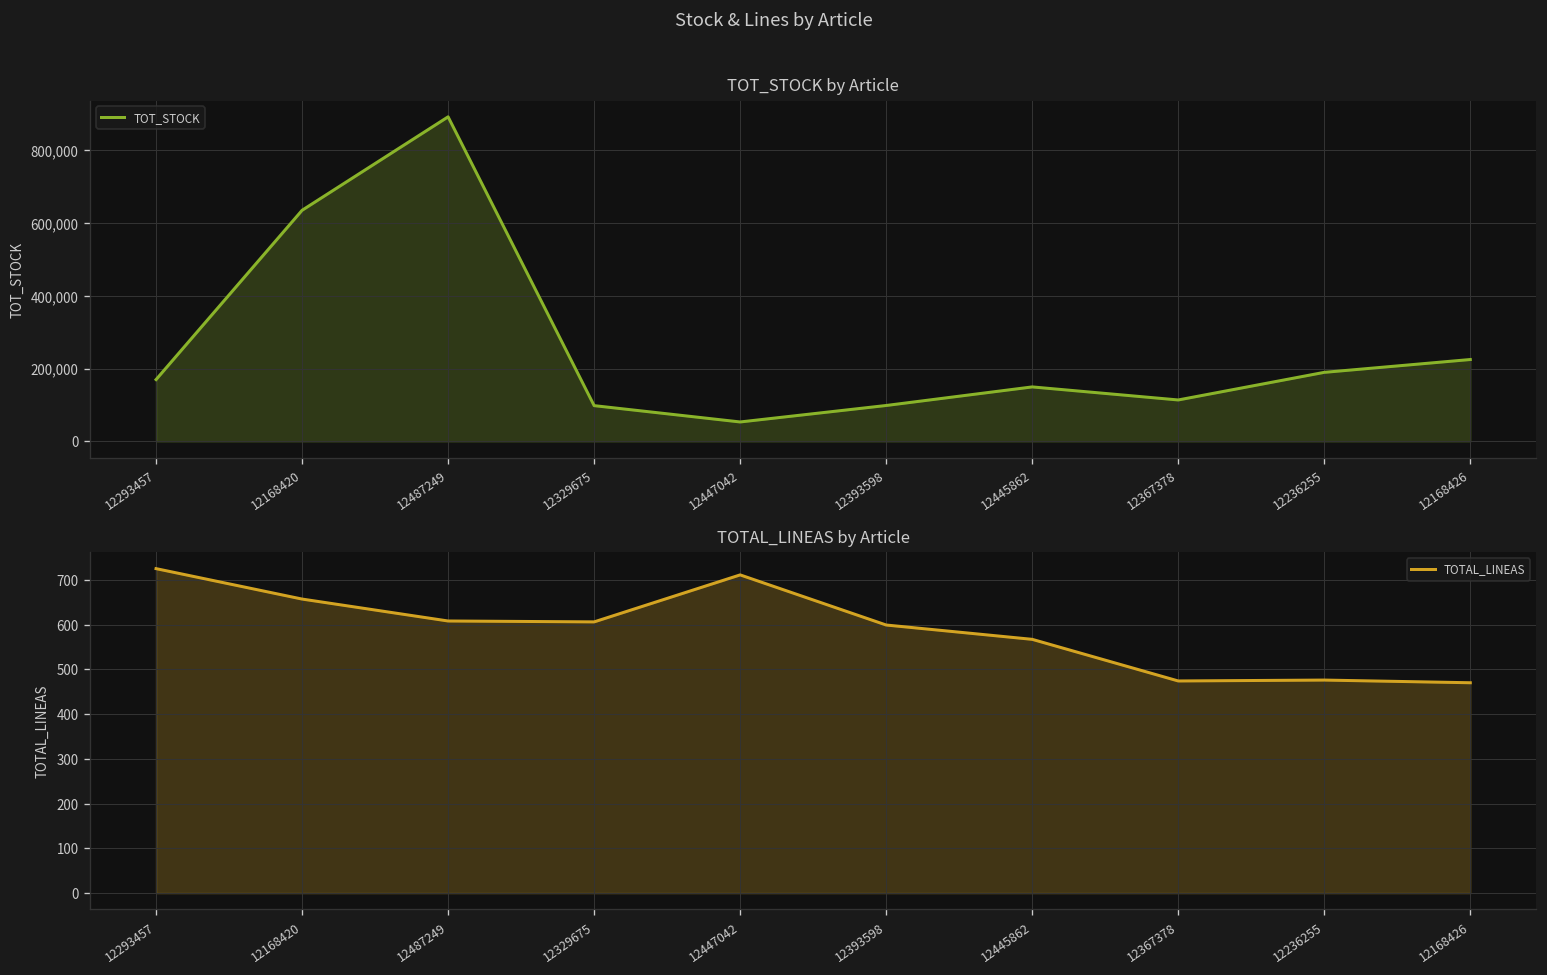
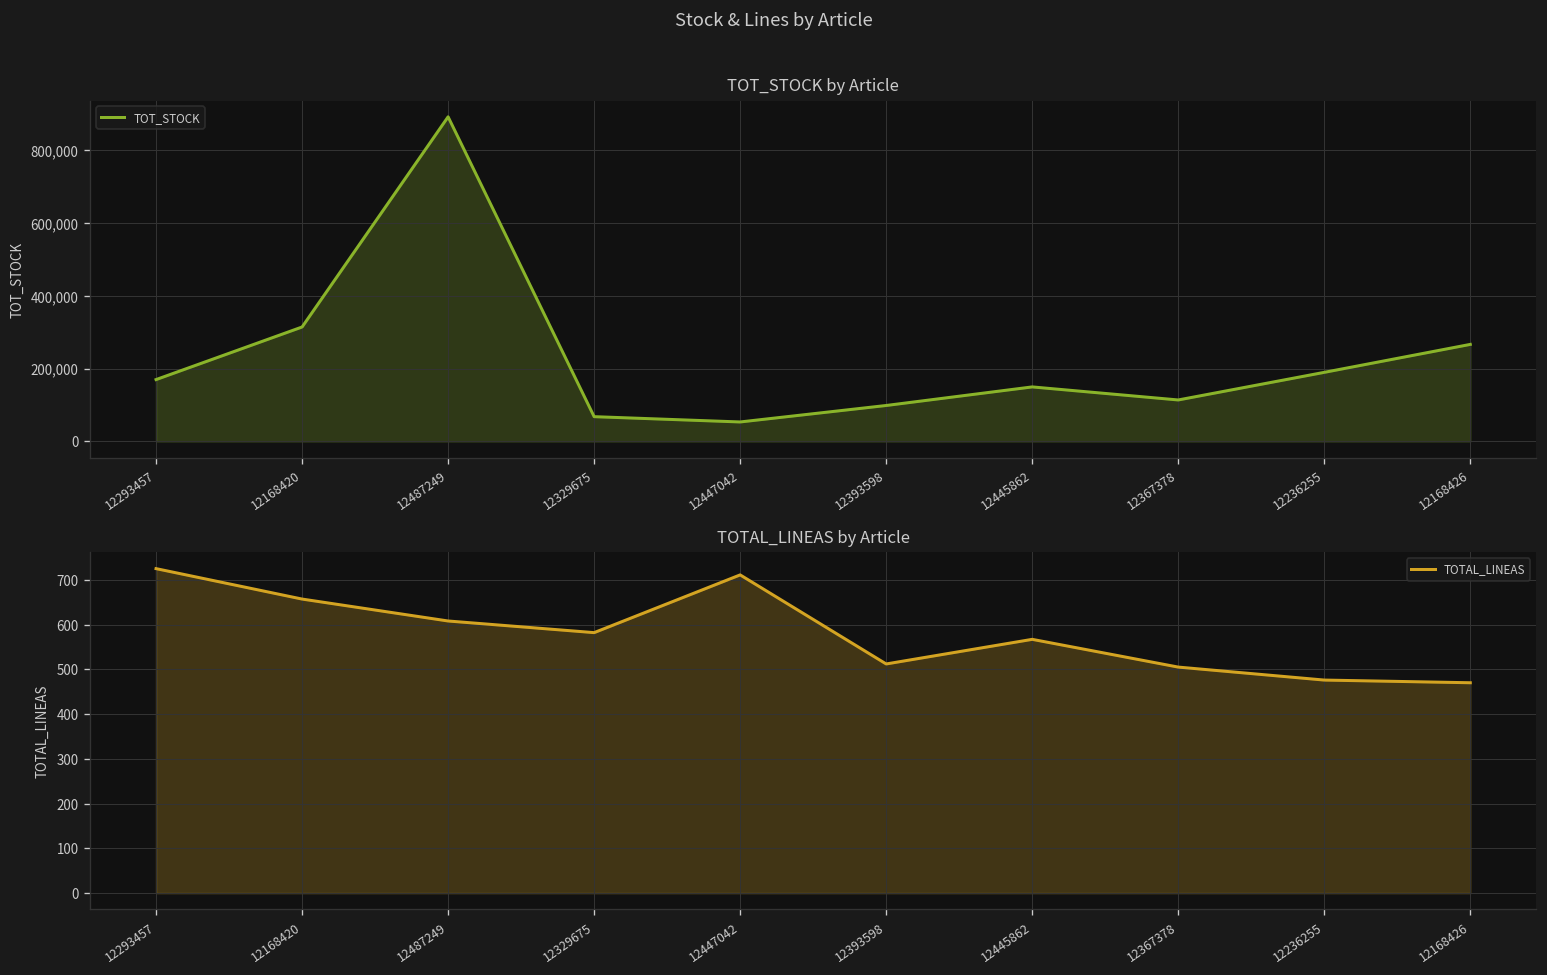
TOT_STOCK by Article, 12168420: 630,000 -> 310,000
TOT_STOCK by Article, 12329675: 100,000 -> 70,000
TOT_STOCK by Article, 12168426: 220,000 -> 270,000
TOTAL_LINEAS by Article, 12329675: 610 -> 580
TOTAL_LINEAS by Article, 12393598: 600 -> 510
TOTAL_LINEAS by Article, 12367378: 470 -> 510
